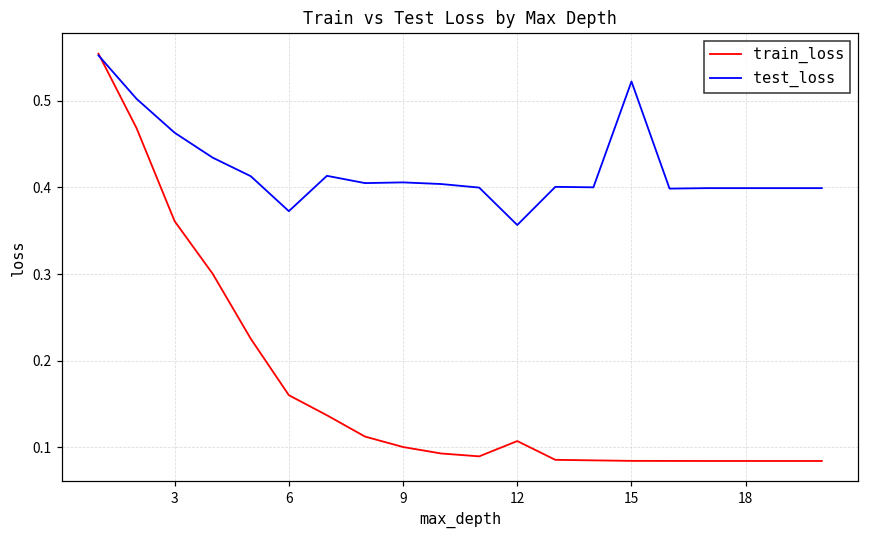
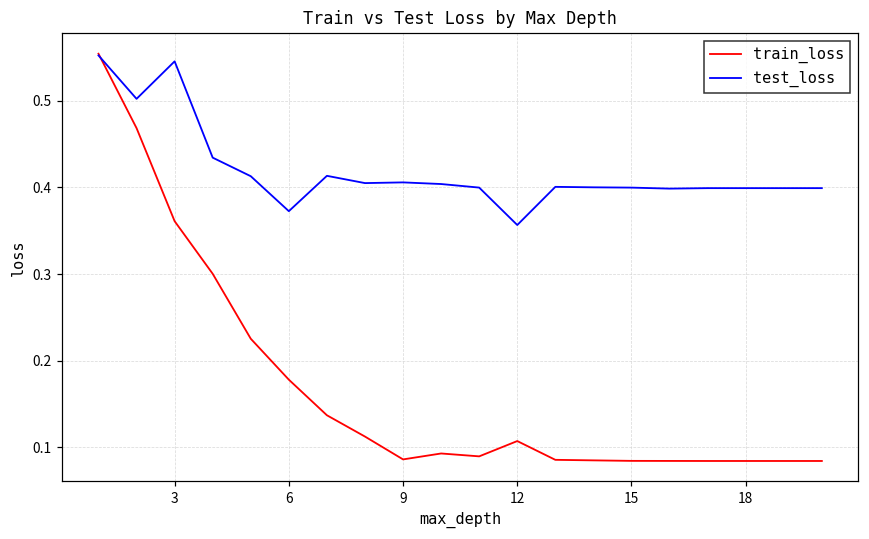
test_loss, 3: 0.46 -> 0.55
train_loss, 6: 0.16 -> 0.18
train_loss, 9: 0.10 -> 0.09
test_loss, 15: 0.52 -> 0.40
